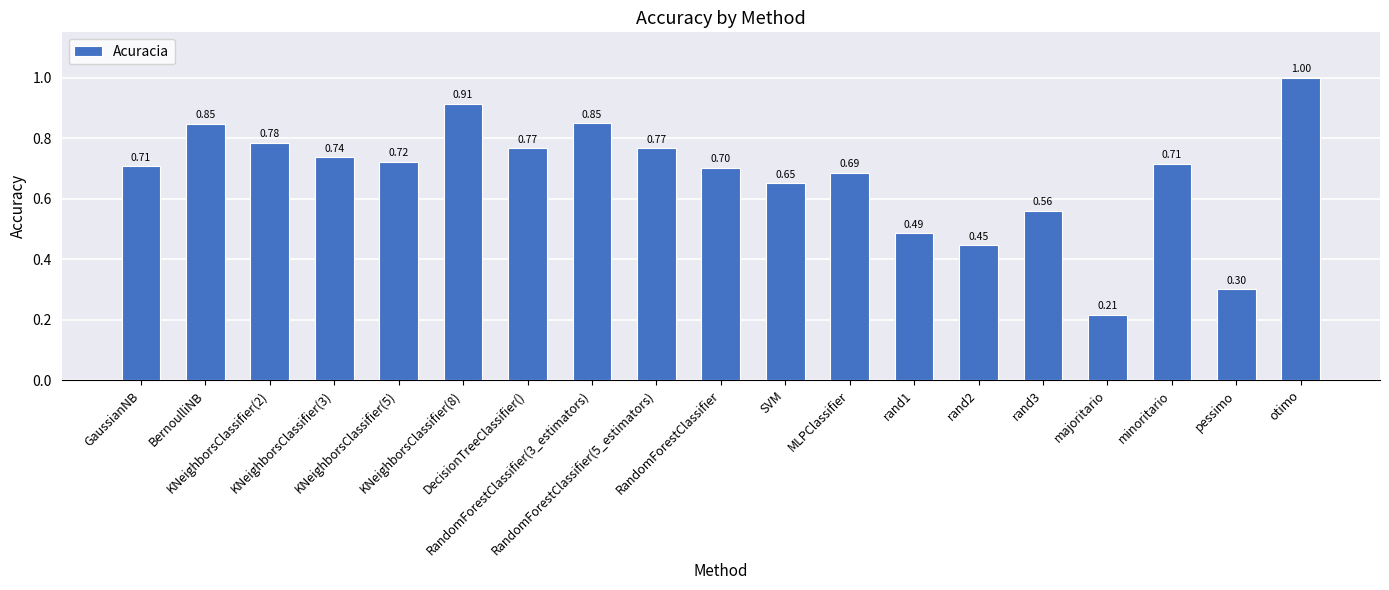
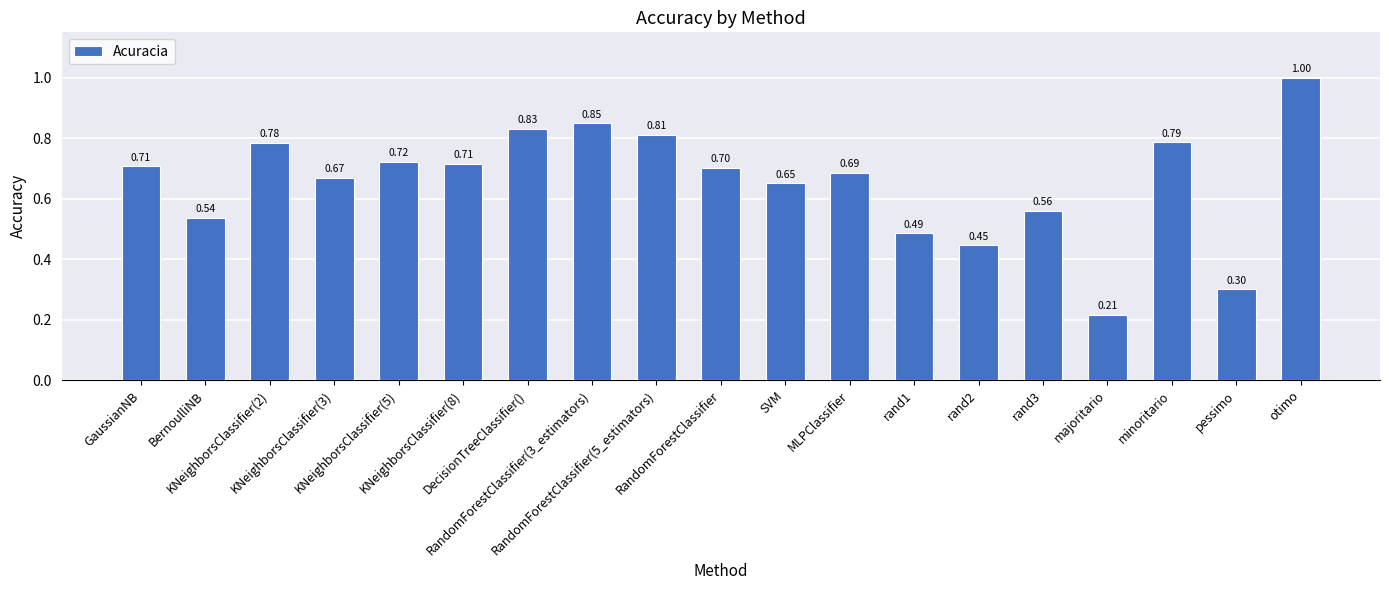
BernoulliNB: 0.85 -> 0.54
KNeighborsClassifier(3): 0.74 -> 0.67
KNeighborsClassifier(8): 0.91 -> 0.71
DecisionTreeClassifier(): 0.77 -> 0.83
RandomForestClassifier(5_estimators): 0.77 -> 0.81
minoritario: 0.71 -> 0.79
